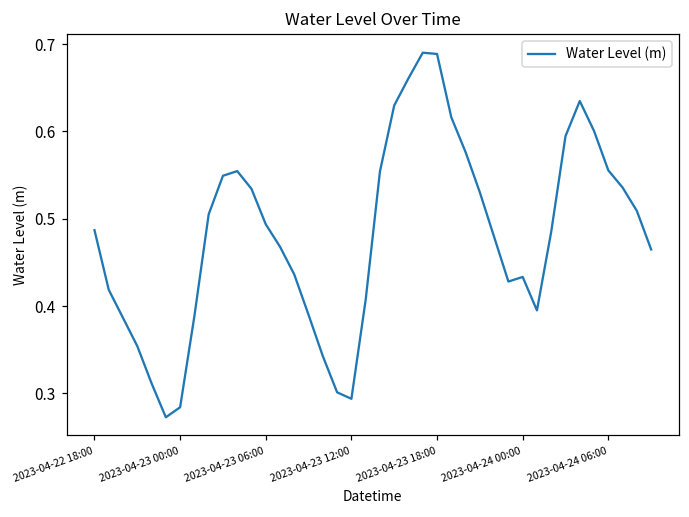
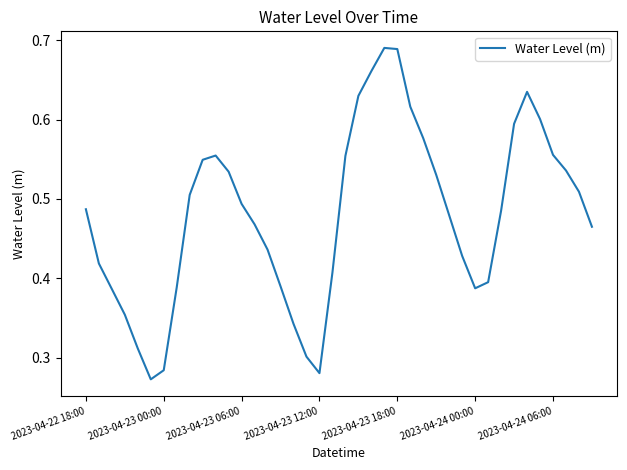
2023-04-23 12:00: 0.29 -> 0.28
2023-04-24 00:00: 0.43 -> 0.39
